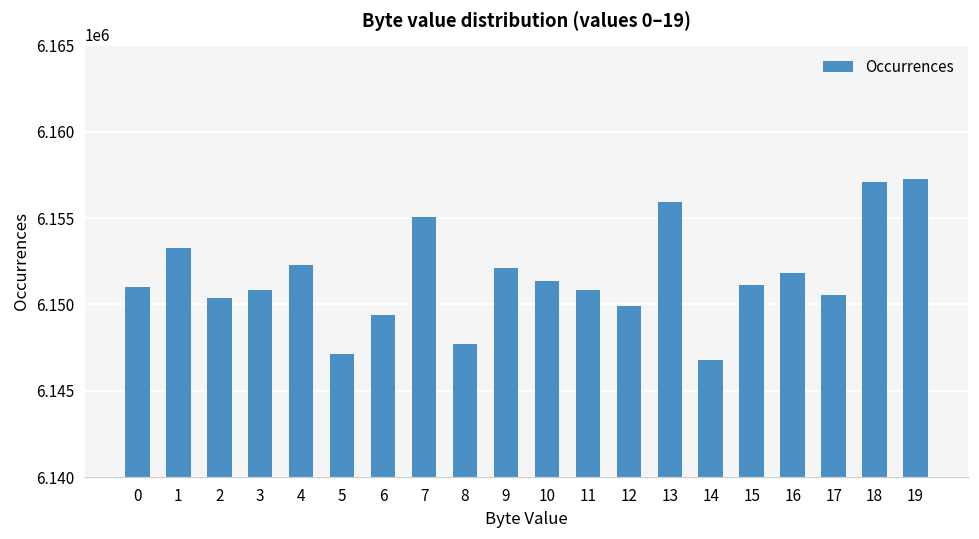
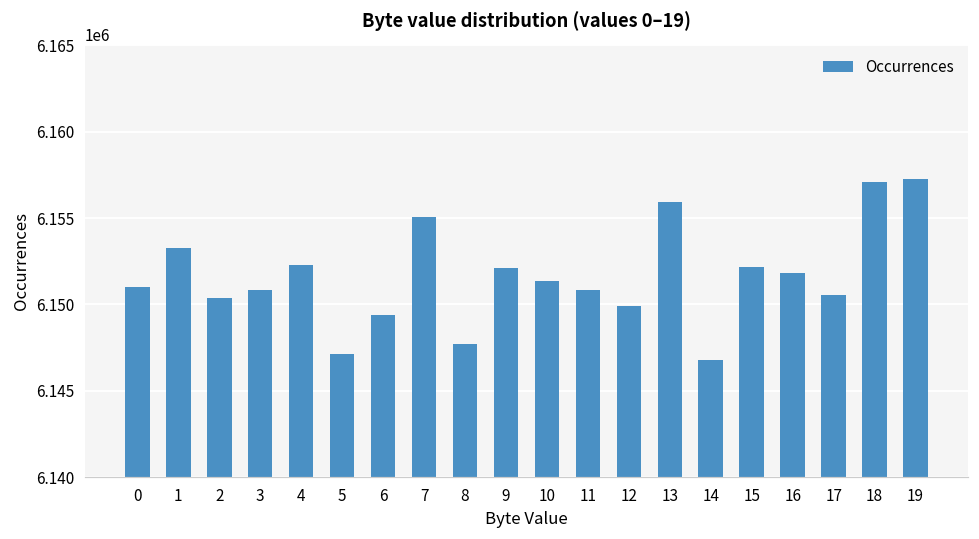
15: 6151100 -> 6152100
